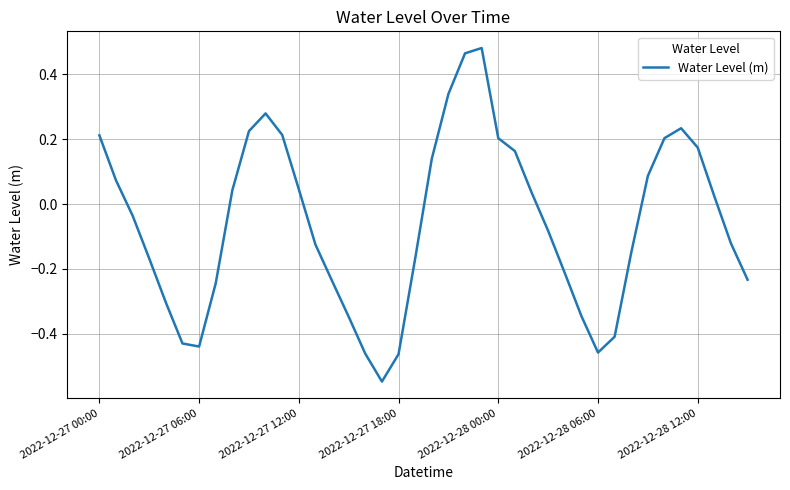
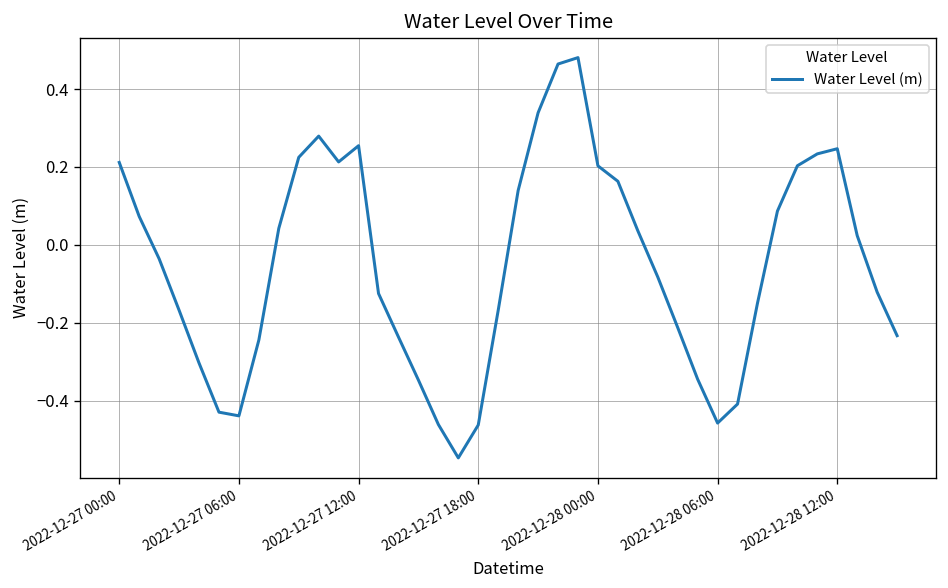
2022-12-27 12:00: 0.05 -> 0.25
2022-12-28 12:00: 0.17 -> 0.25
